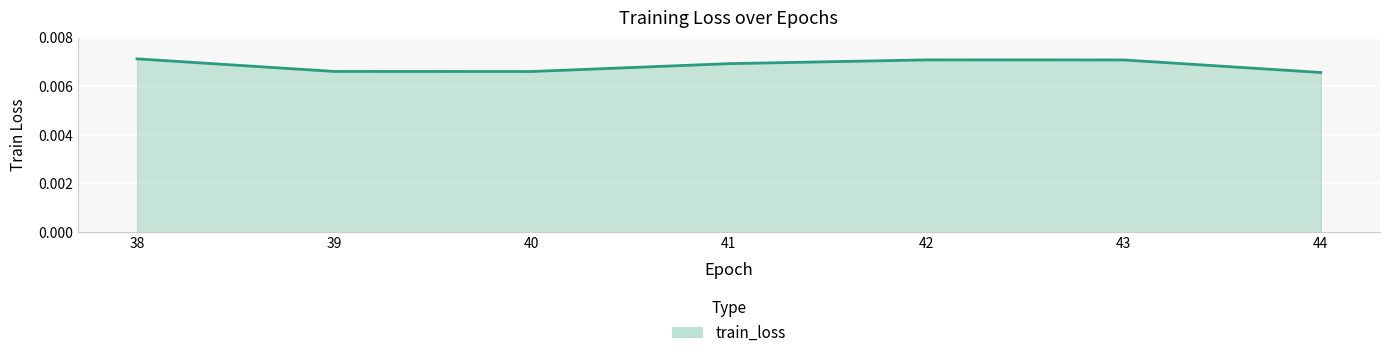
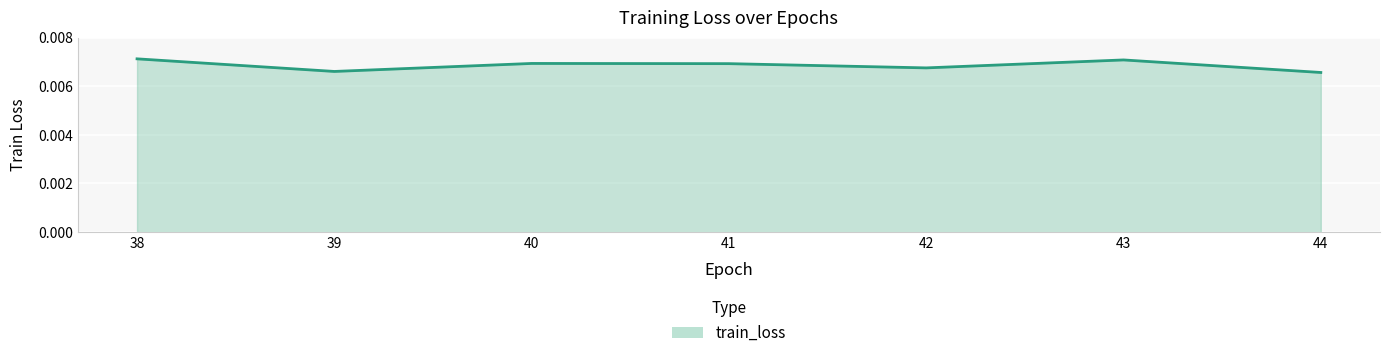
40: 0.0066 -> 0.0069
42: 0.0071 -> 0.0068
